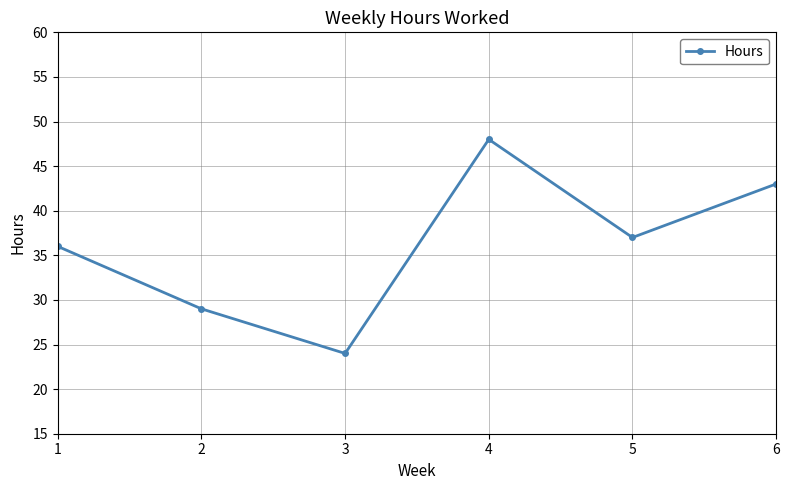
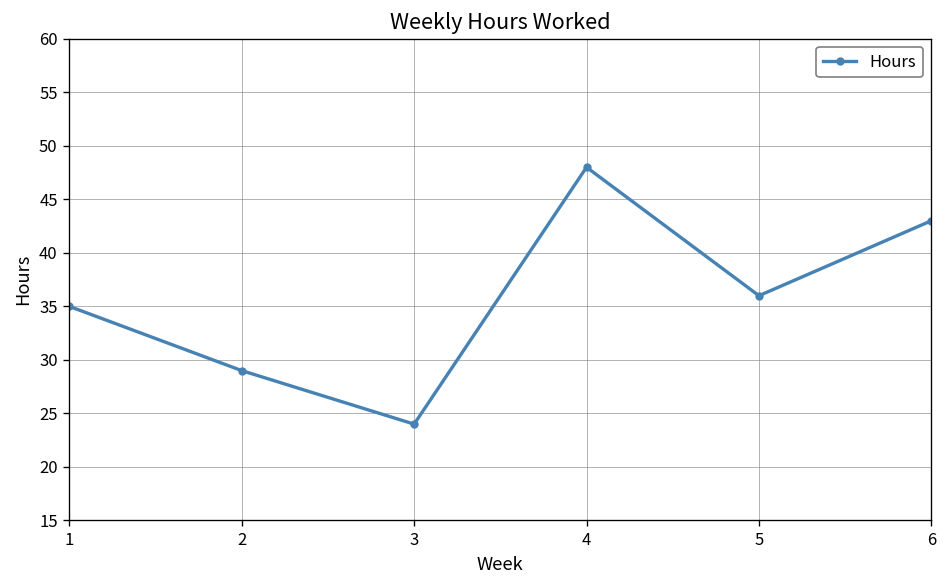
1: 36 -> 35
5: 37 -> 36
